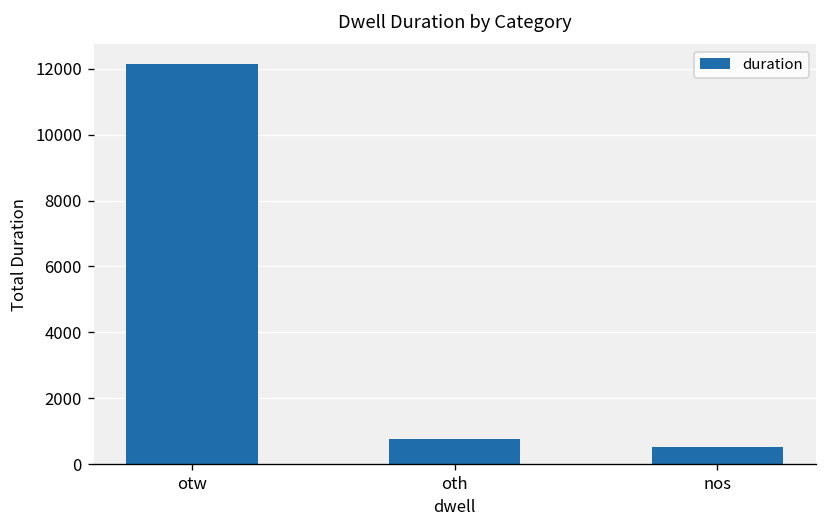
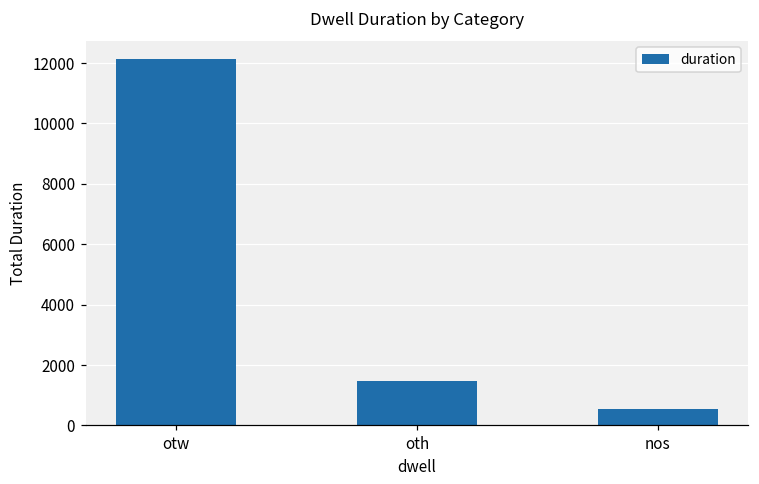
oth: 800 -> 1500
